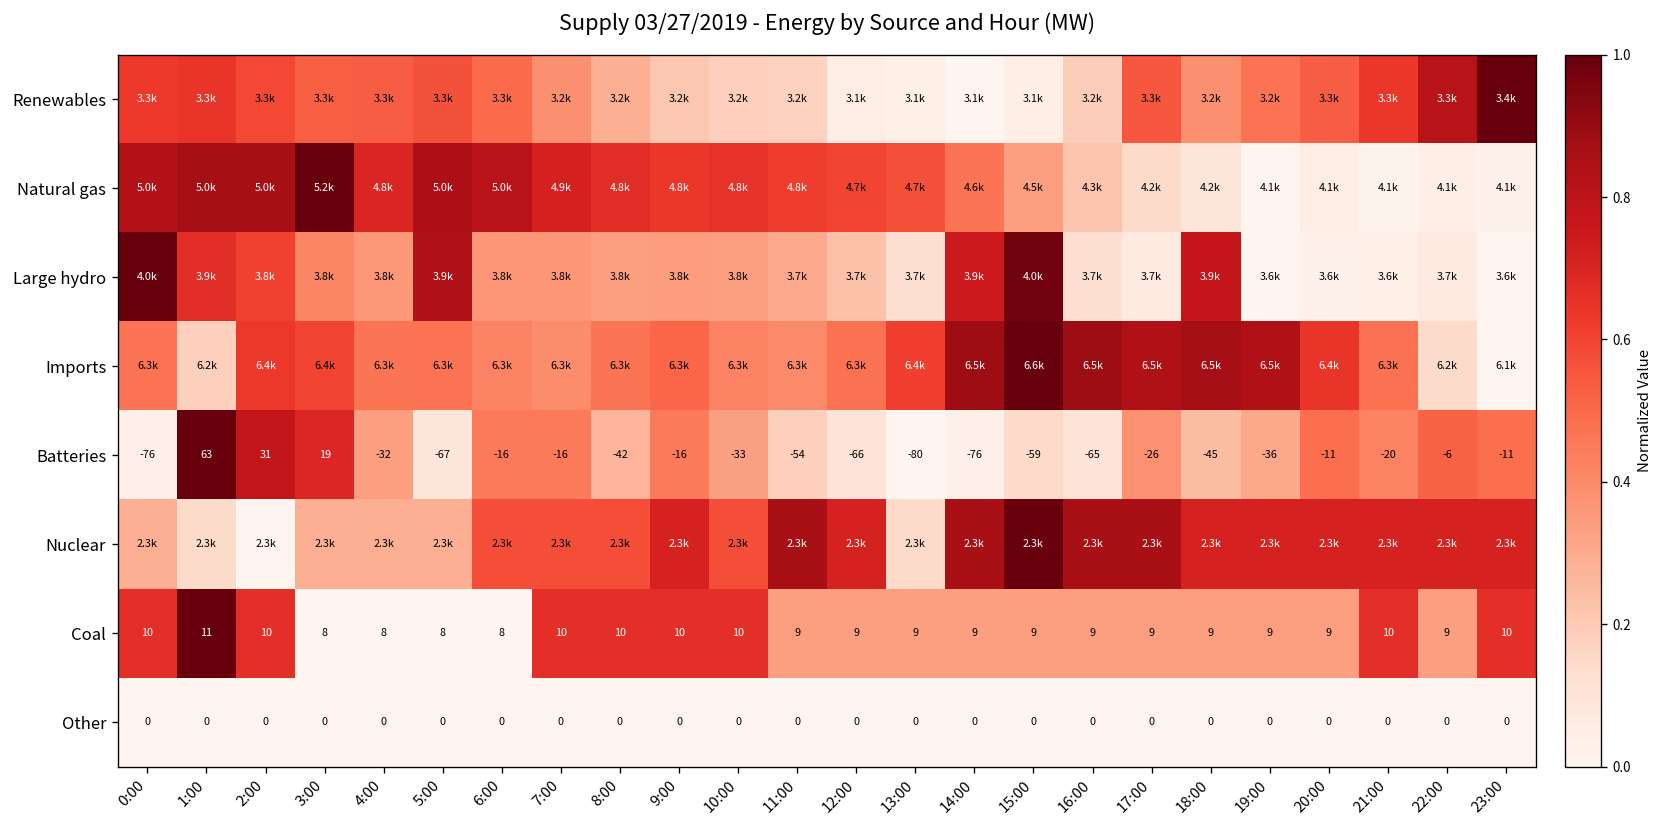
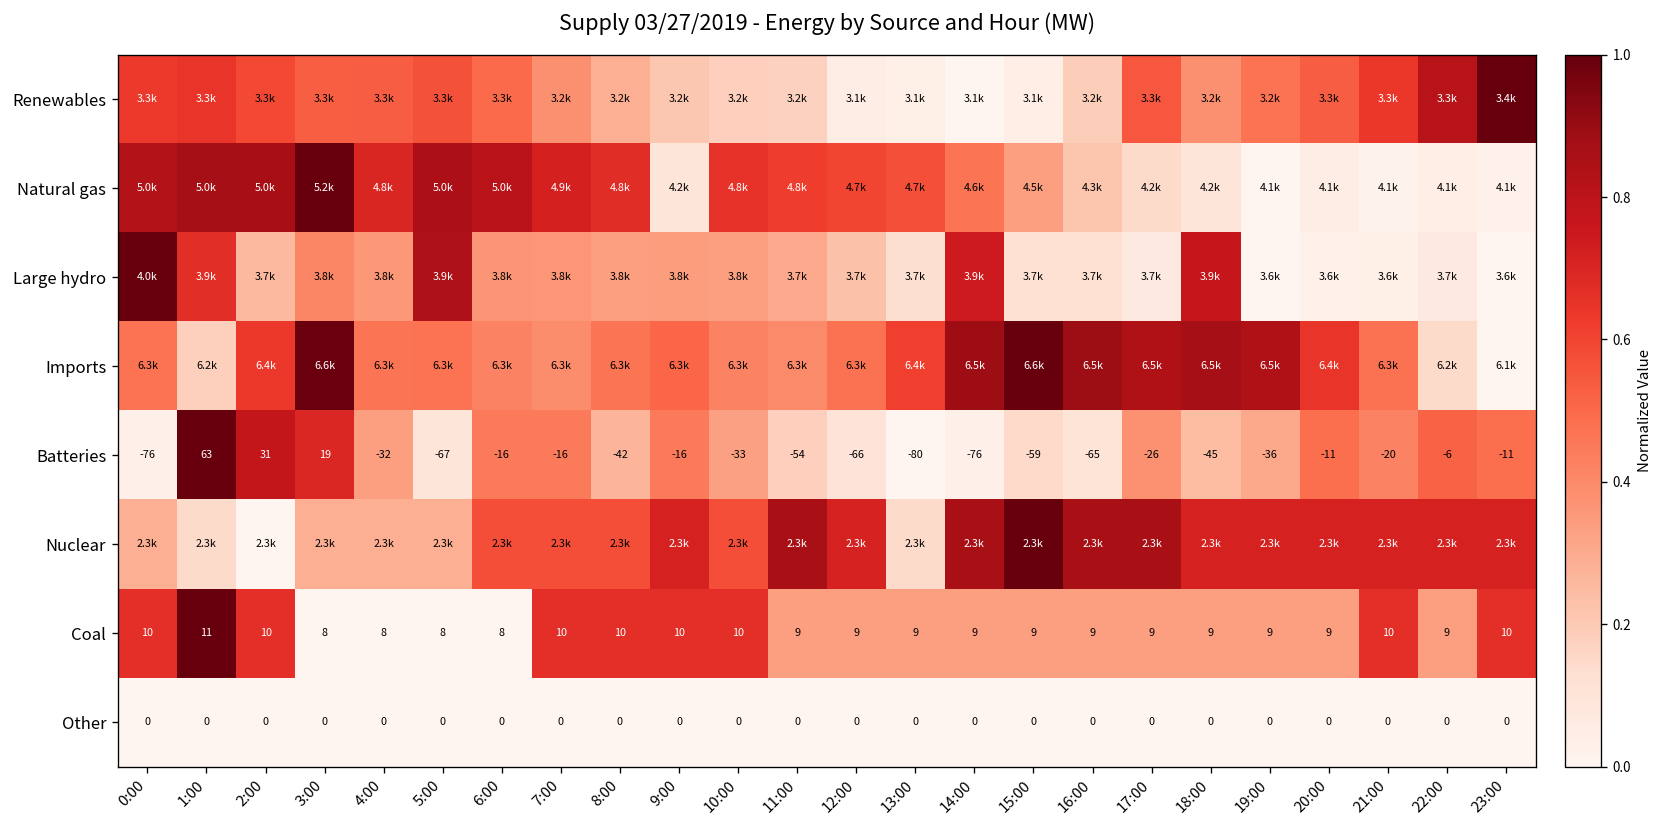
Natural gas, 9:00: 4.8k -> 4.2k
Large hydro, 2:00: 3.8k -> 3.7k
Large hydro, 15:00: 4.0k -> 3.7k
Imports, 3:00: 6.4k -> 6.6k
